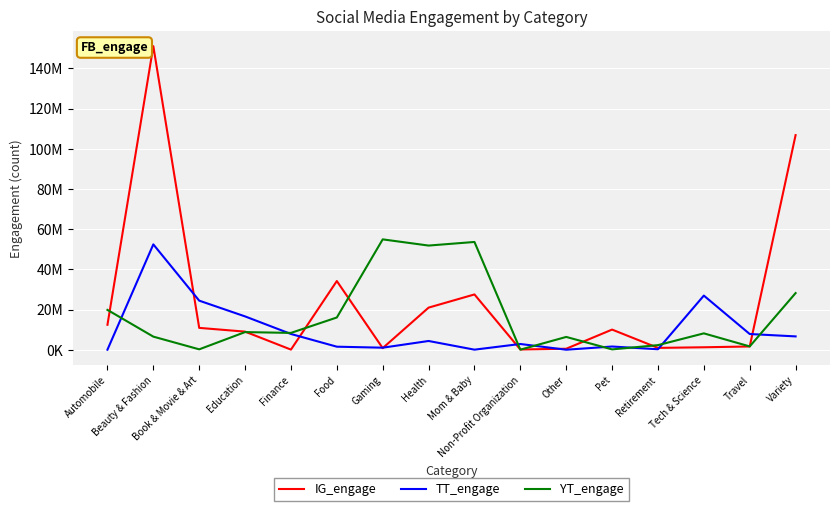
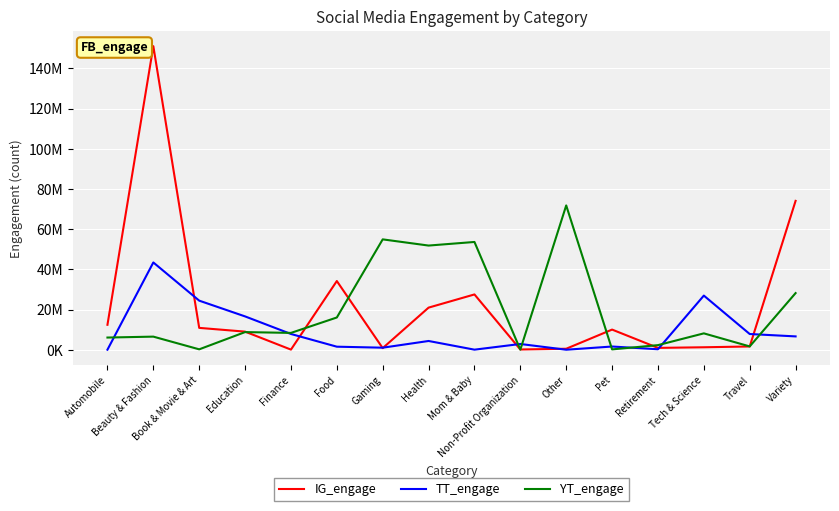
YT_engage, Automobile: 20000000 -> 6000000
TT_engage, Beauty & Fashion: 52000000 -> 43000000
YT_engage, Other: 6000000 -> 72000000
IG_engage, Variety: 107000000 -> 74000000
